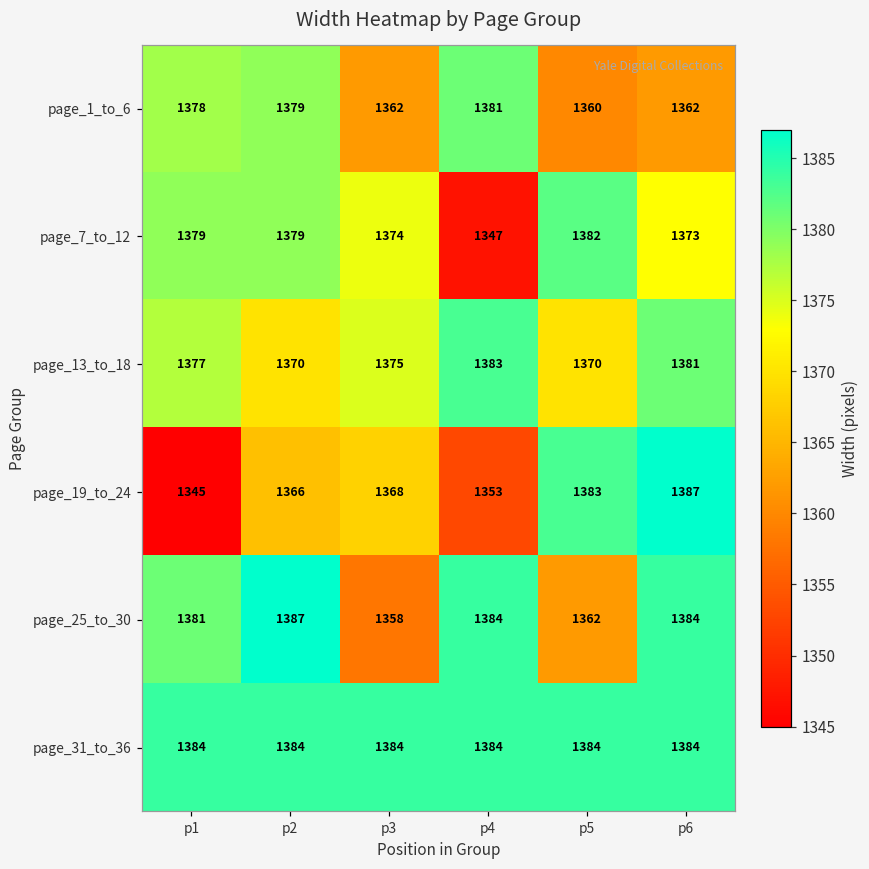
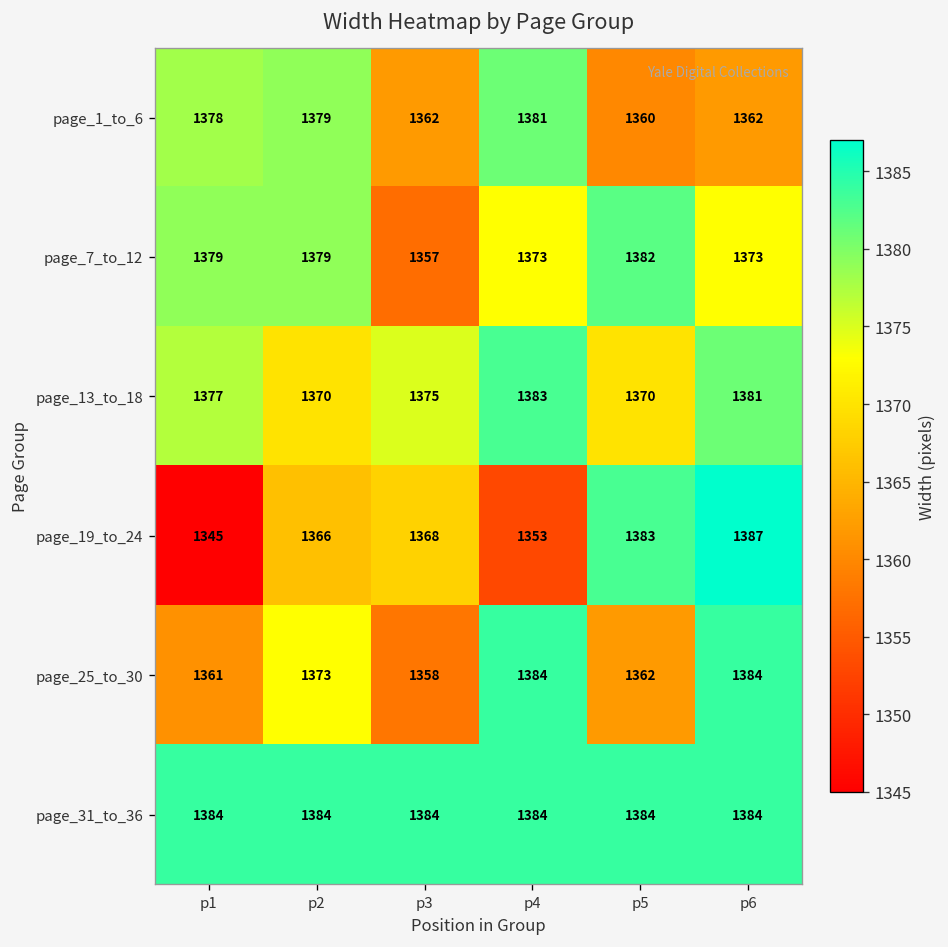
page_7_to_12, p3: 1374 -> 1357
page_7_to_12, p4: 1347 -> 1373
page_25_to_30, p1: 1381 -> 1361
page_25_to_30, p2: 1387 -> 1373
